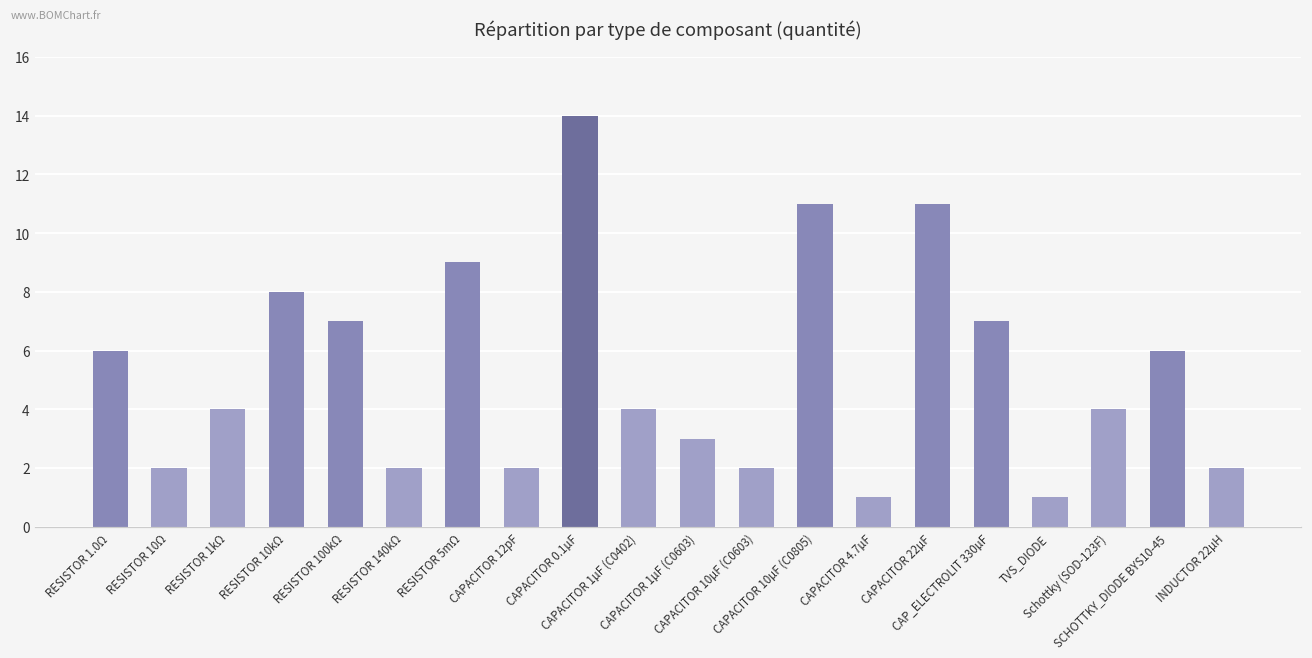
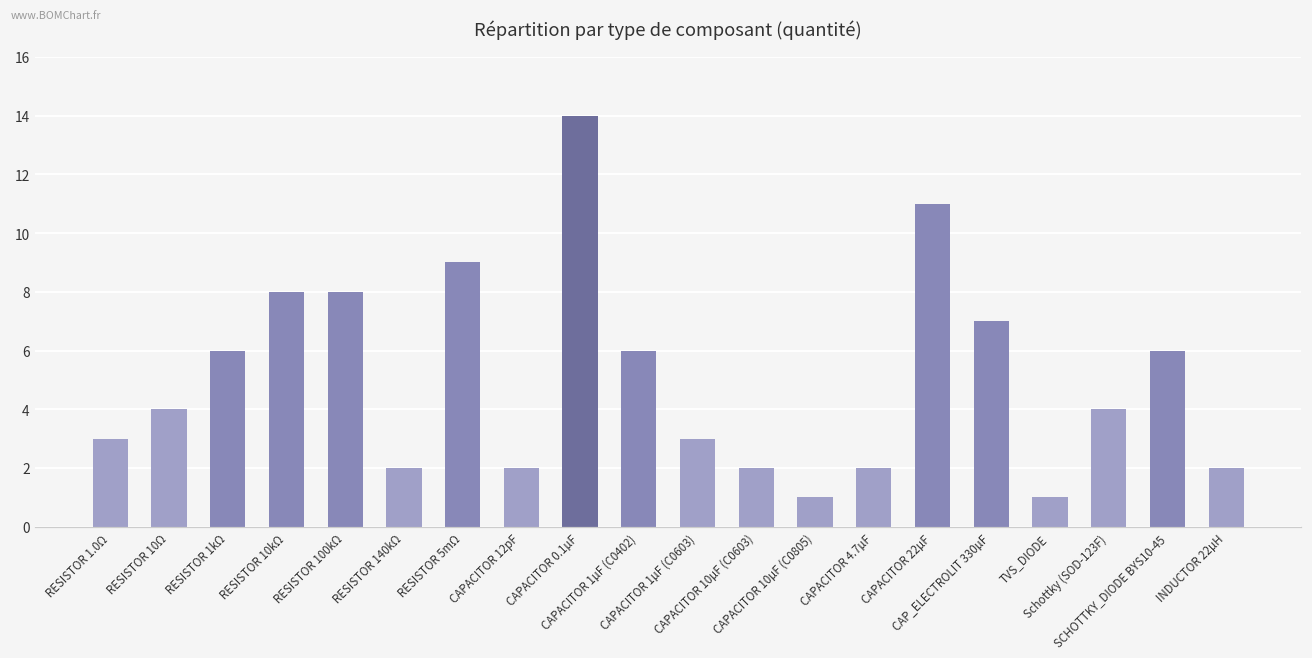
RESISTOR 1.0Ω: 6 -> 3
RESISTOR 10Ω: 2 -> 4
RESISTOR 1kΩ: 4 -> 6
RESISTOR 100kΩ: 7 -> 8
CAPACITOR 1µF (C0402): 4 -> 6
CAPACITOR 10µF (C0805): 11 -> 1
CAPACITOR 4.7µF: 1 -> 2
